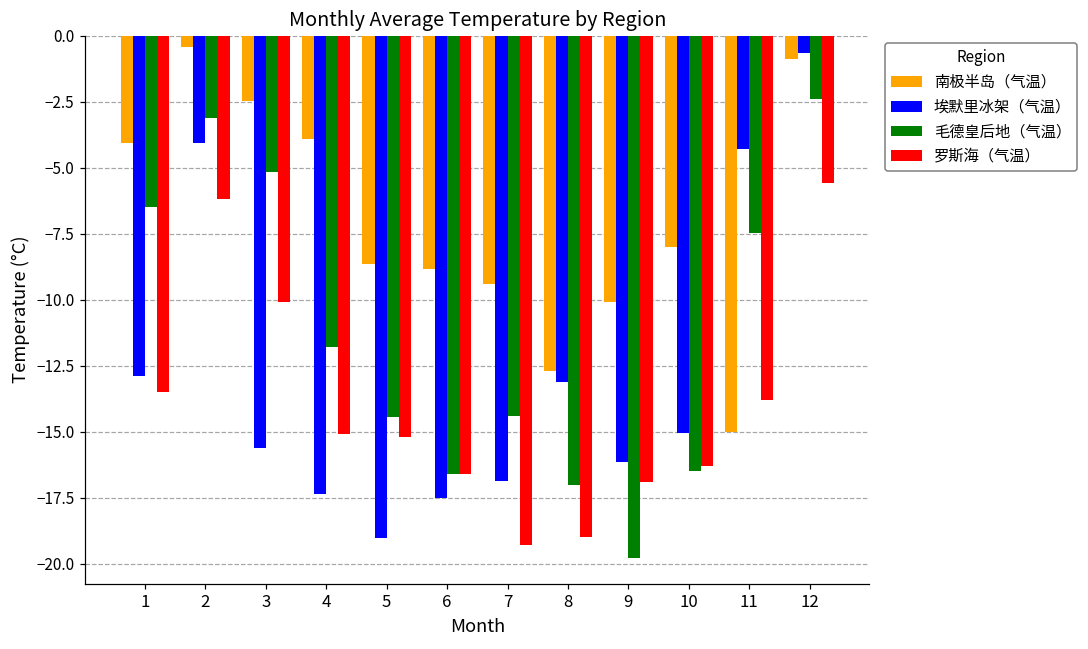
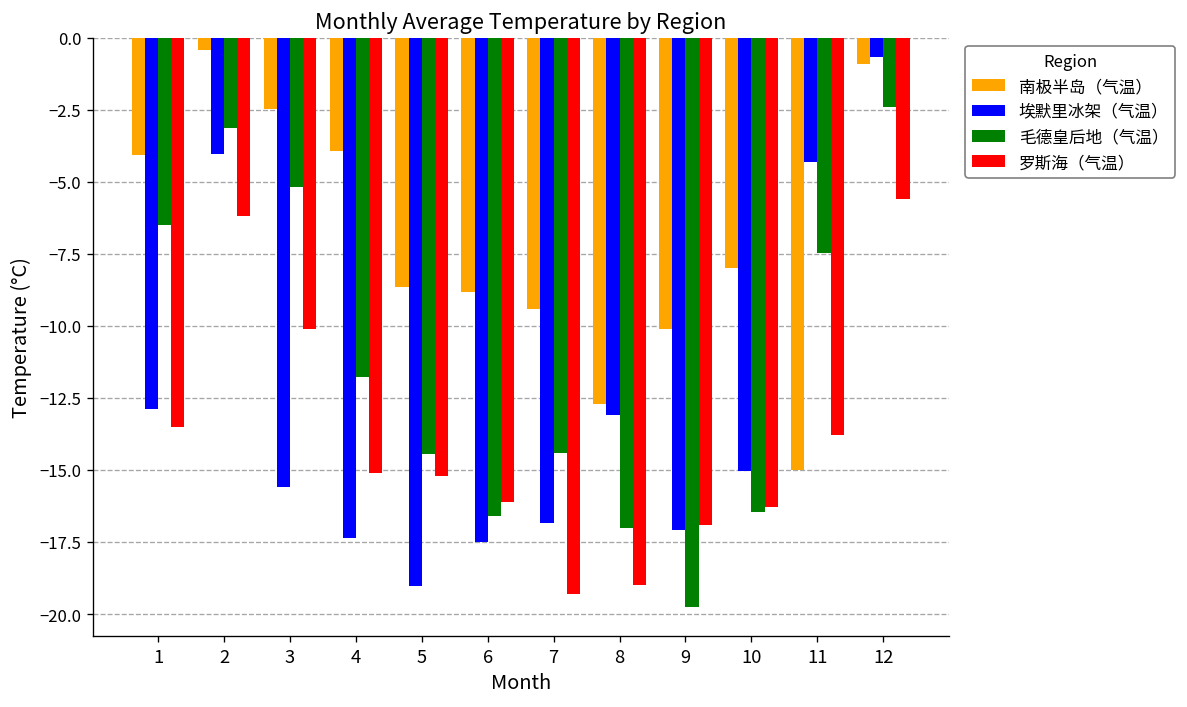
罗斯海（气温）, 6: -16.6 -> -16.1
埃默里冰架（气温）, 9: -16.2 -> -17.1
